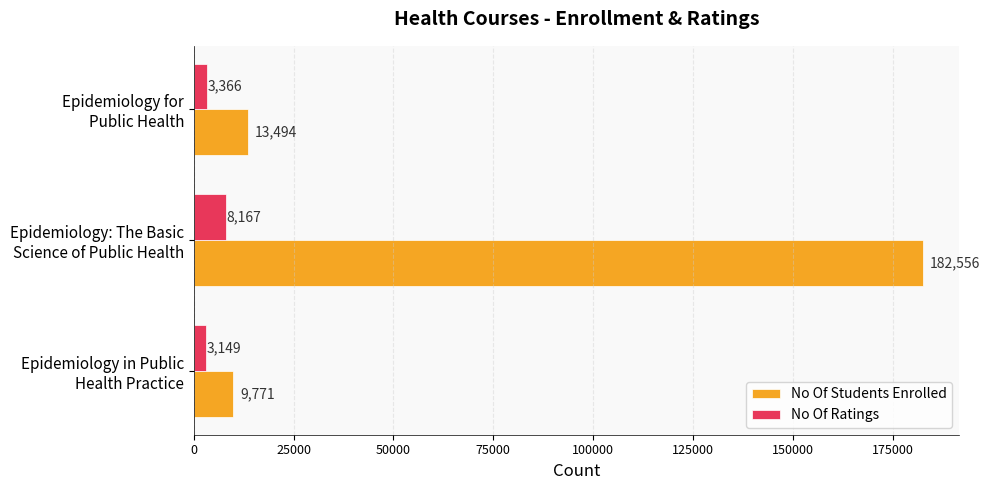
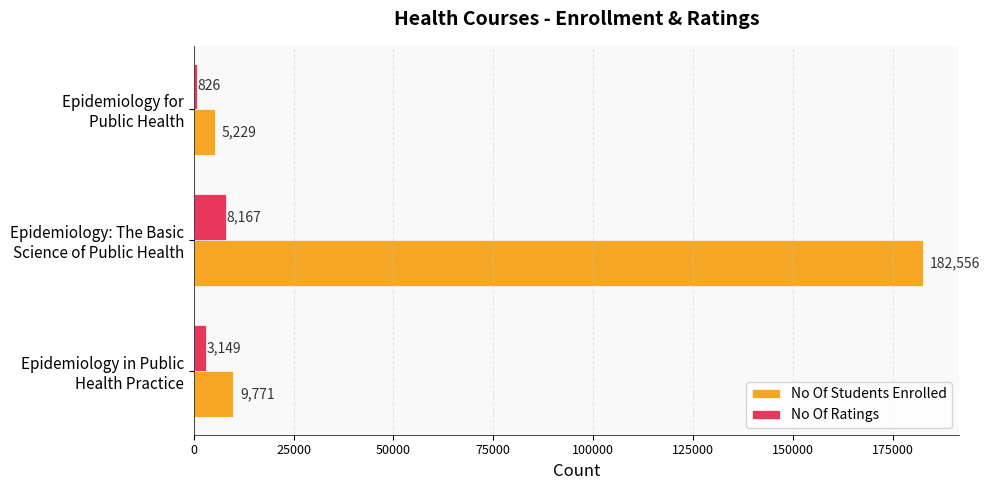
No Of Ratings, Epidemiology for Public Health: 3,366 -> 826
No Of Students Enrolled, Epidemiology for Public Health: 13,494 -> 5,229
